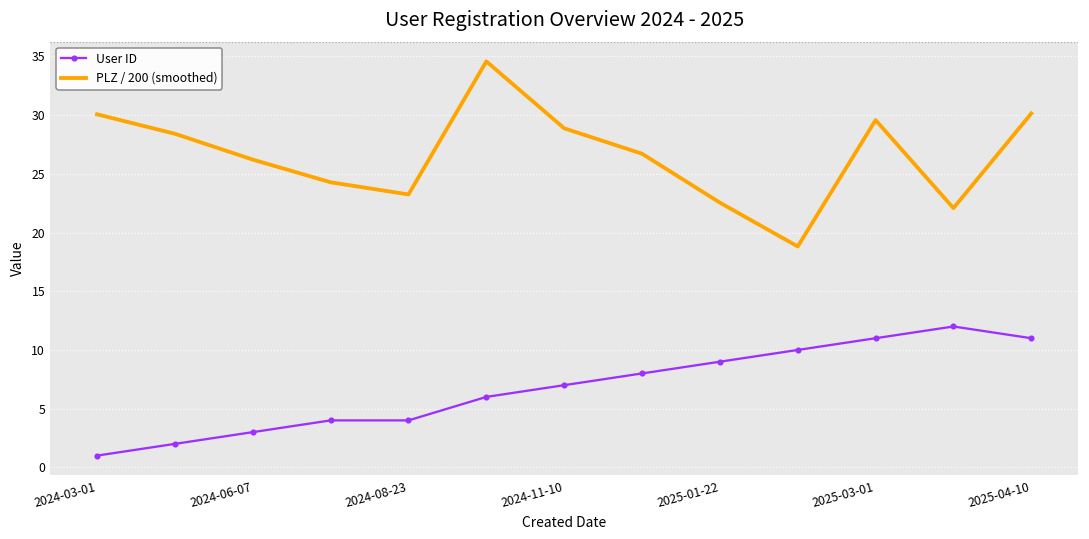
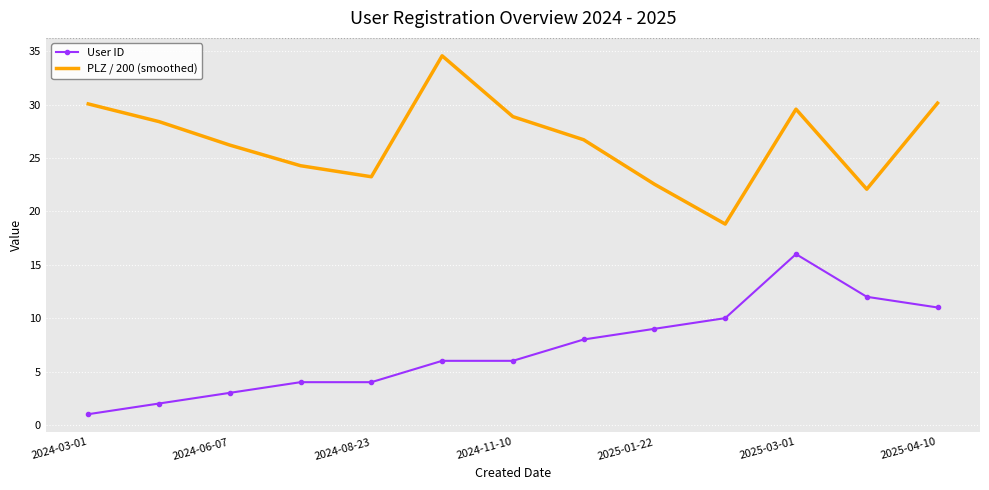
User ID, 2024-11-10: 7 -> 6
User ID, 2025-03-01: 11 -> 16
